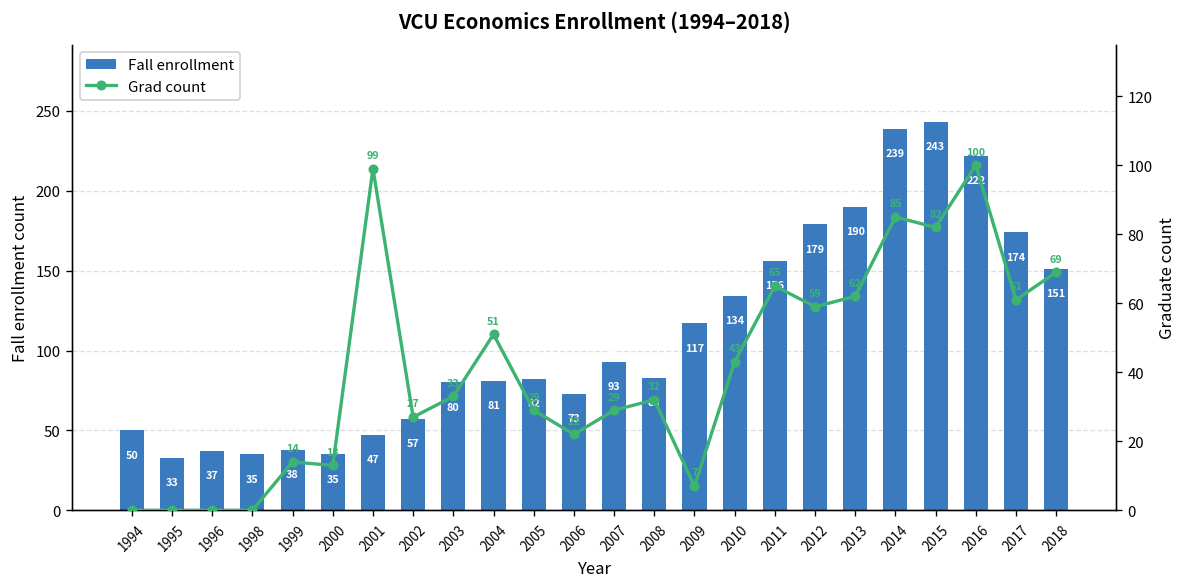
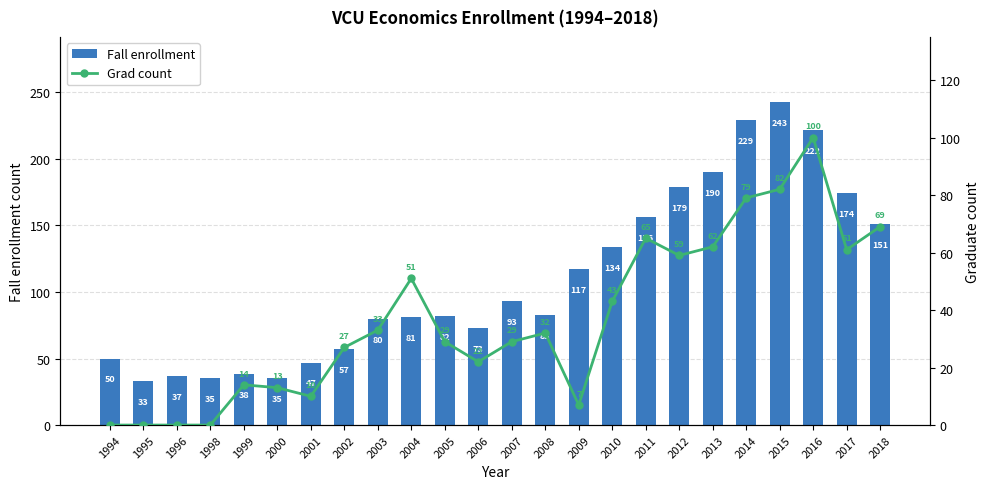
Fall enrollment, 2014: 239 -> 229
Grad count, 2001: 99 -> 10
Grad count, 2014: 85 -> 79
